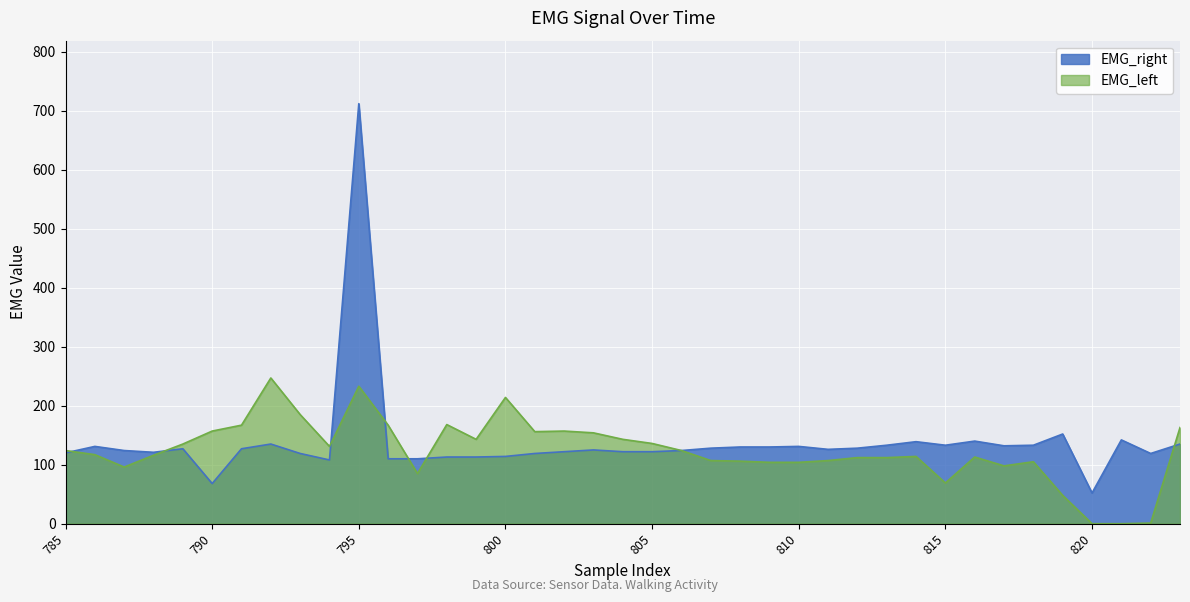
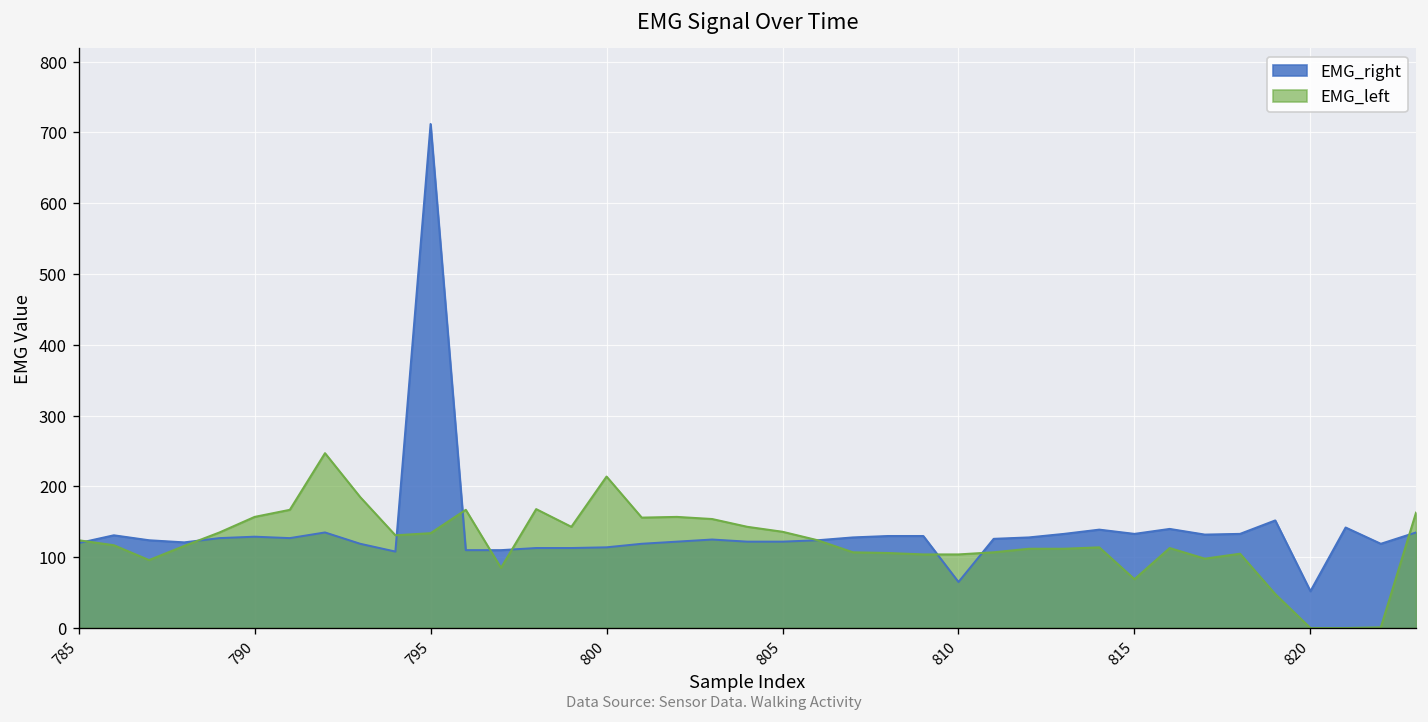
EMG_right, 790: 70 -> 130
EMG_left, 795: 230 -> 130
EMG_right, 810: 130 -> 70
